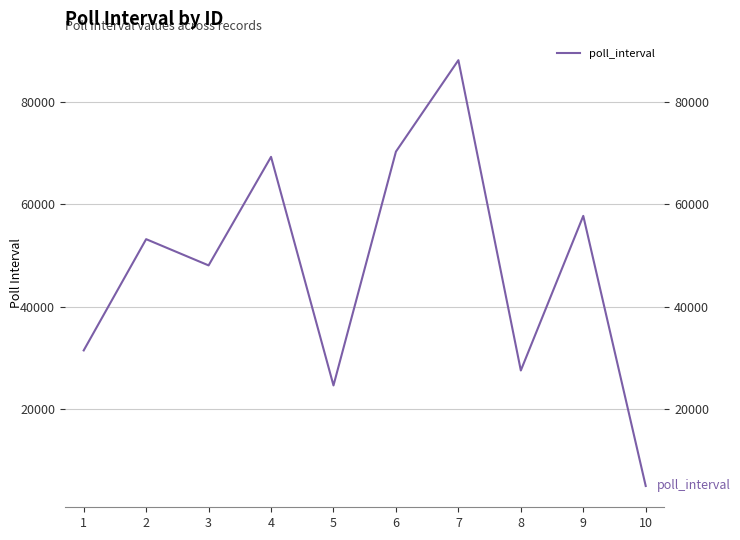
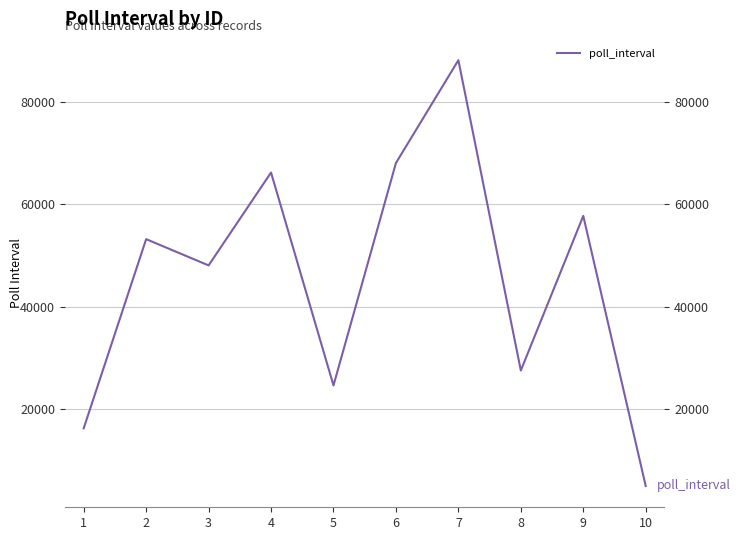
1: 31000 -> 16000
4: 69000 -> 66000
6: 70000 -> 68000
